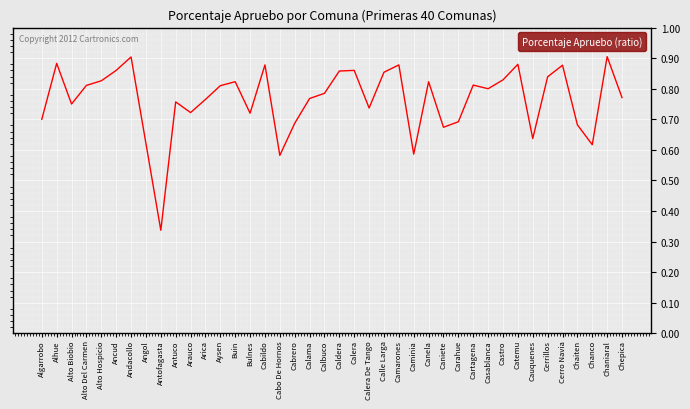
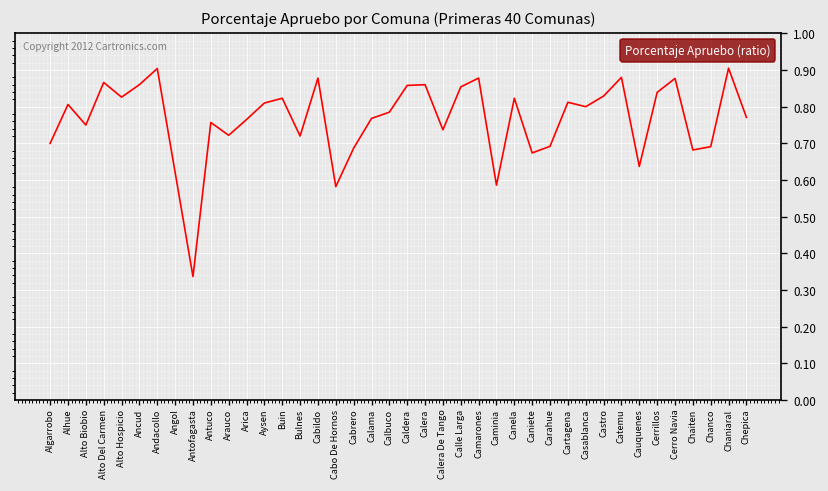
Alhue: 0.88 -> 0.81
Alto Del Carmen: 0.81 -> 0.87
Chanco: 0.62 -> 0.69
